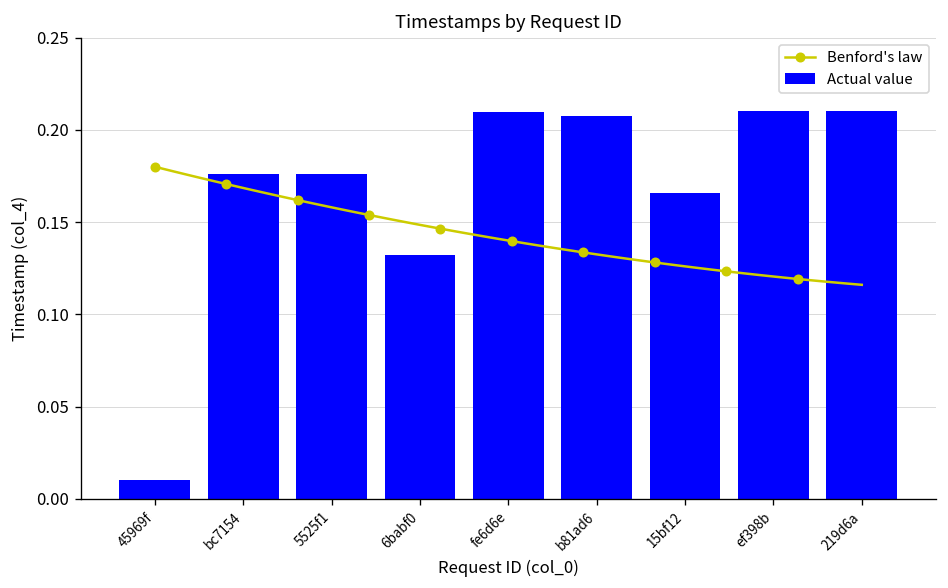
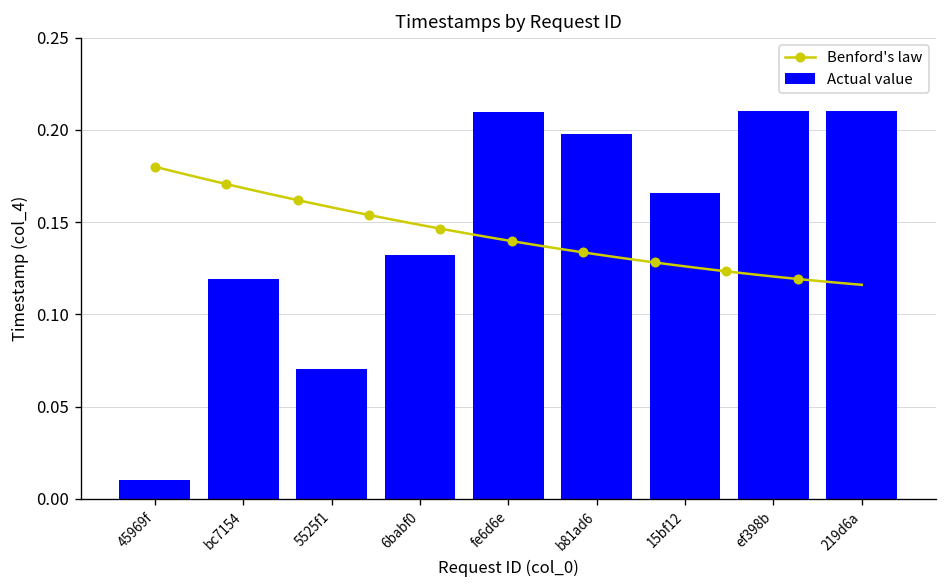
Actual value, bc7154: 0.176 -> 0.119
Actual value, 5525f1: 0.176 -> 0.070
Actual value, b81ad6: 0.207 -> 0.198
